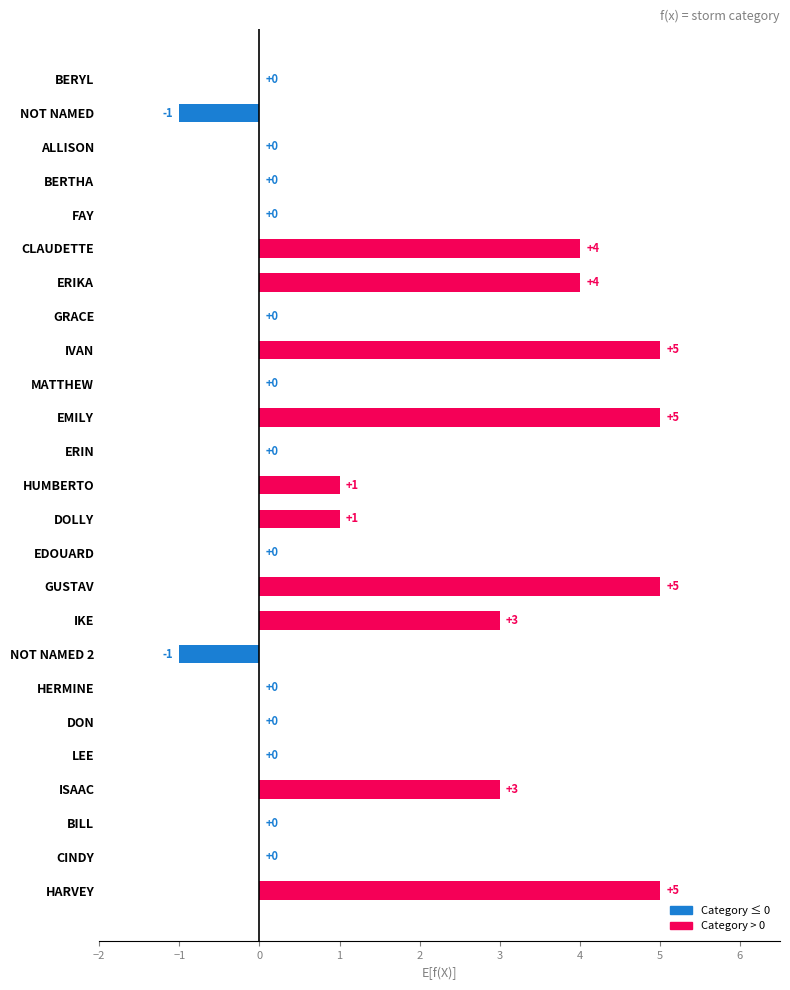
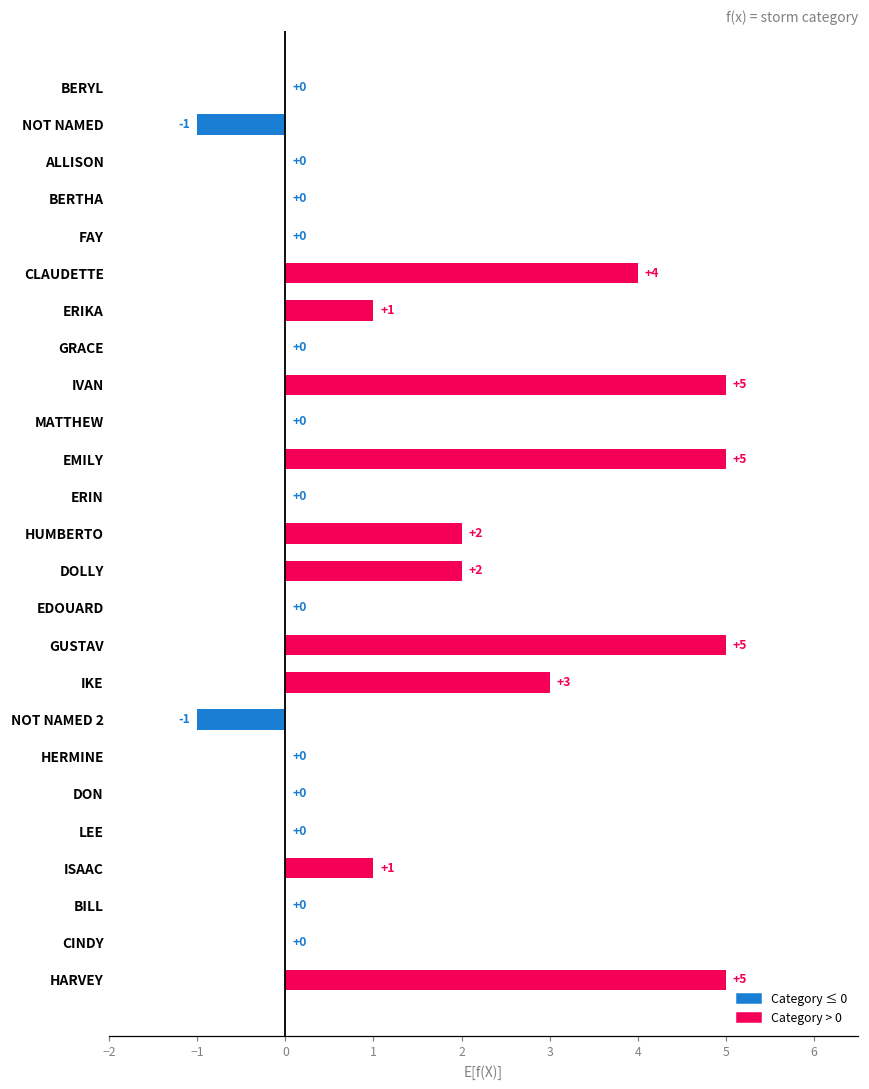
ERIKA: +4 -> +1
HUMBERTO: +1 -> +2
DOLLY: +1 -> +2
ISAAC: +3 -> +1
